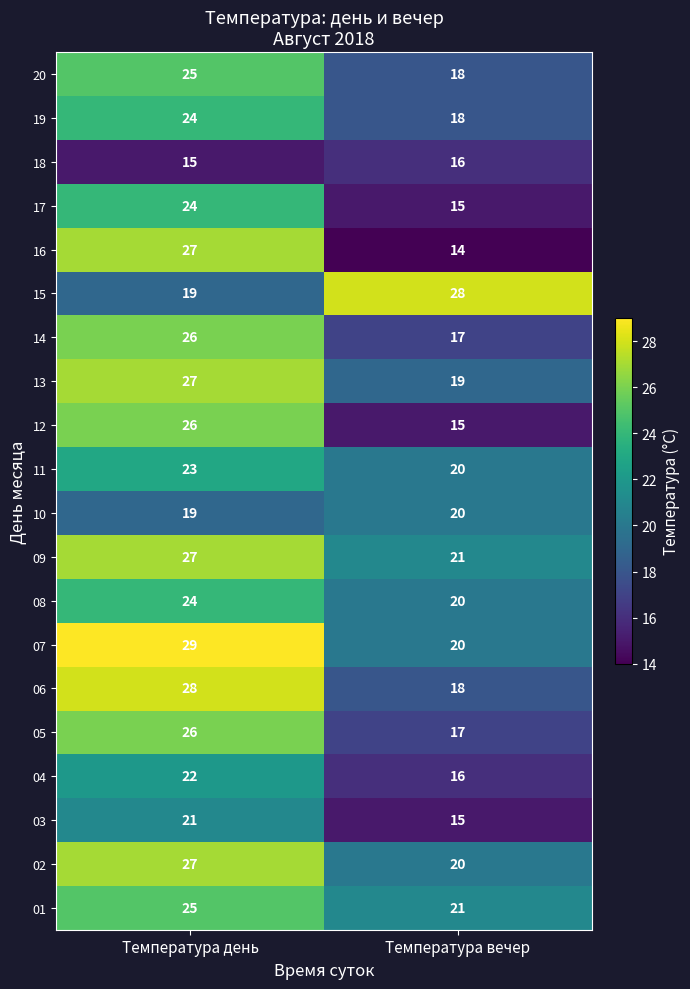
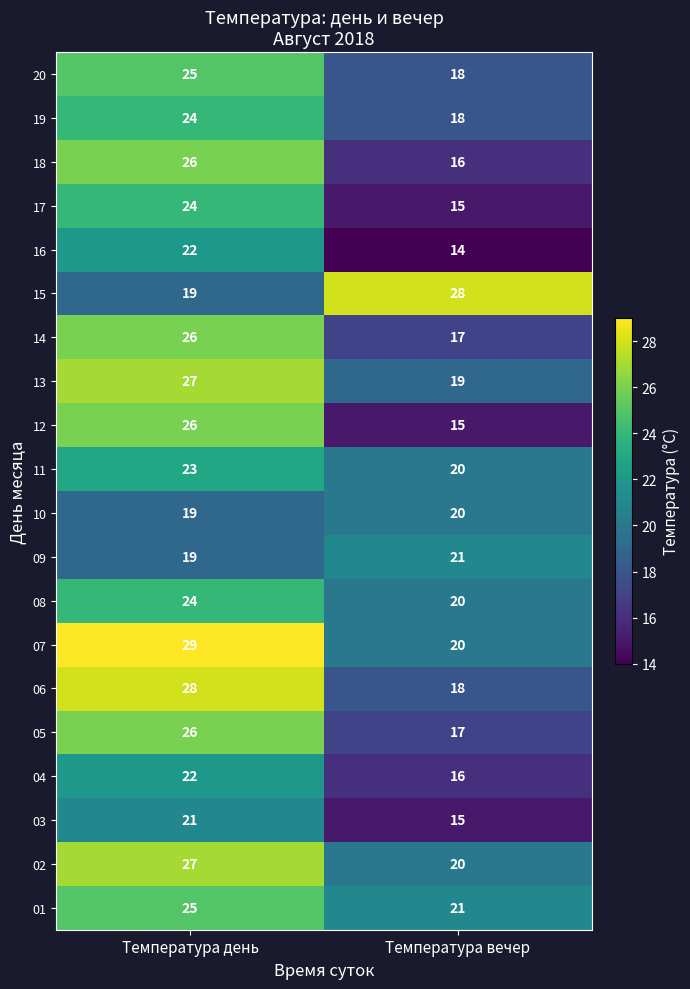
18, Температура день: 15 -> 26
16, Температура день: 27 -> 22
09, Температура день: 27 -> 19
